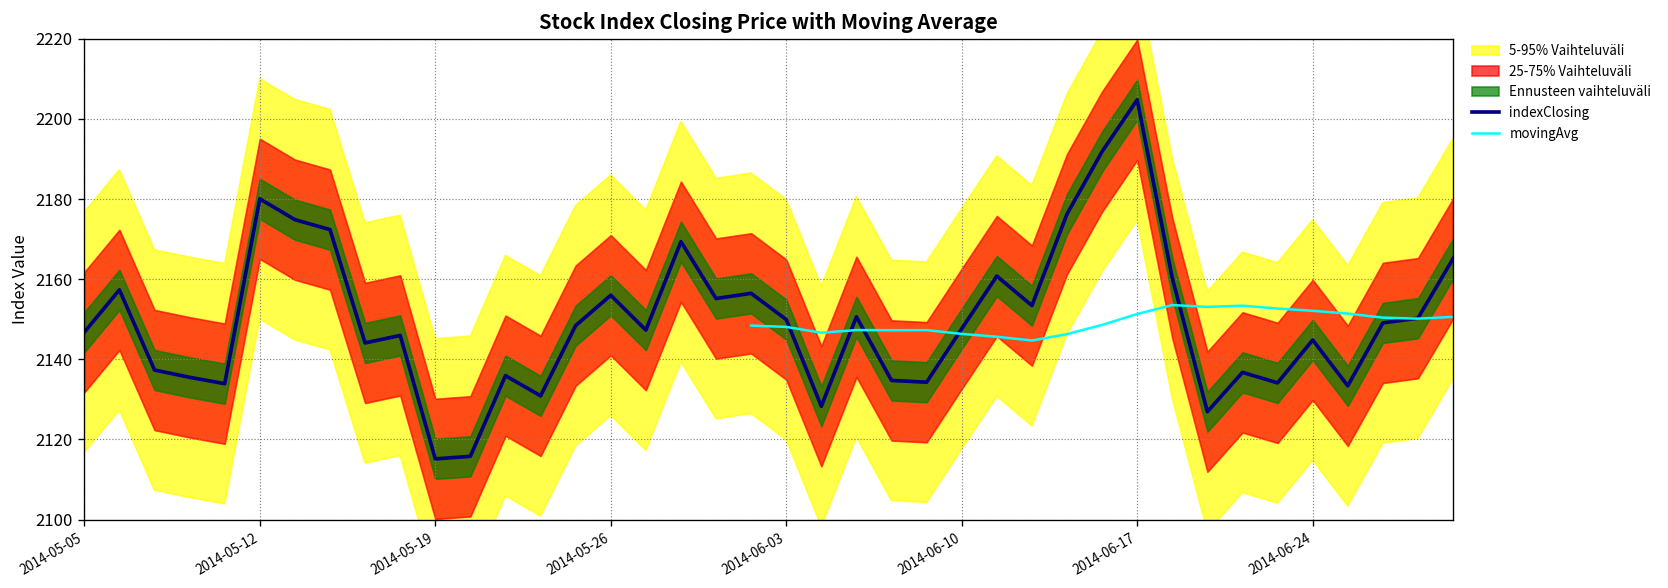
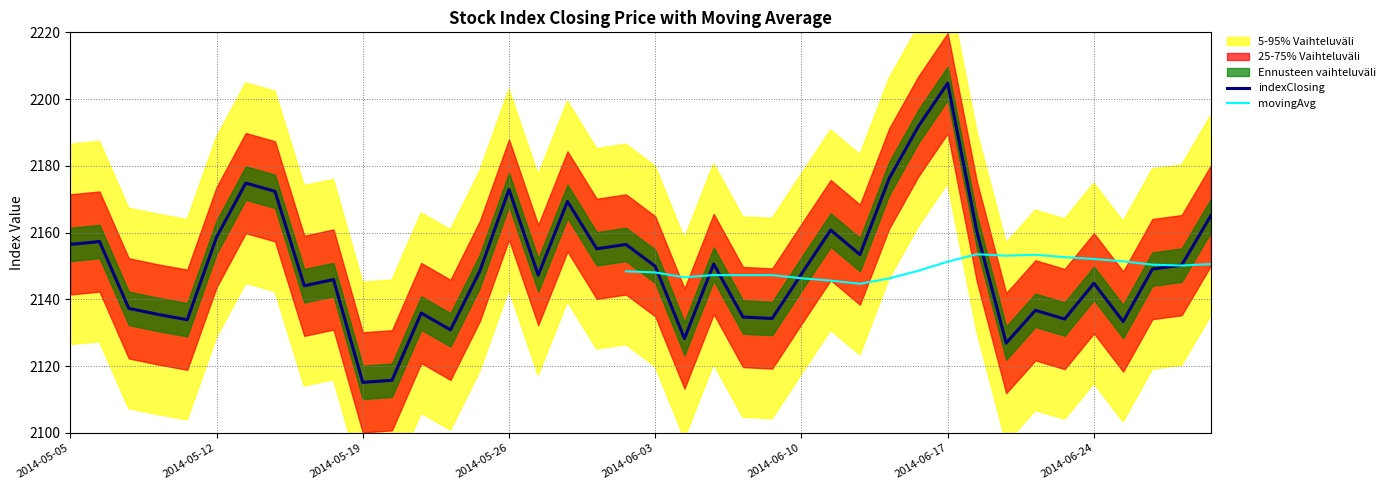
indexClosing, 2014-05-05: 2147 -> 2156
indexClosing, 2014-05-12: 2180 -> 2159
indexClosing, 2014-05-26: 2156 -> 2173
